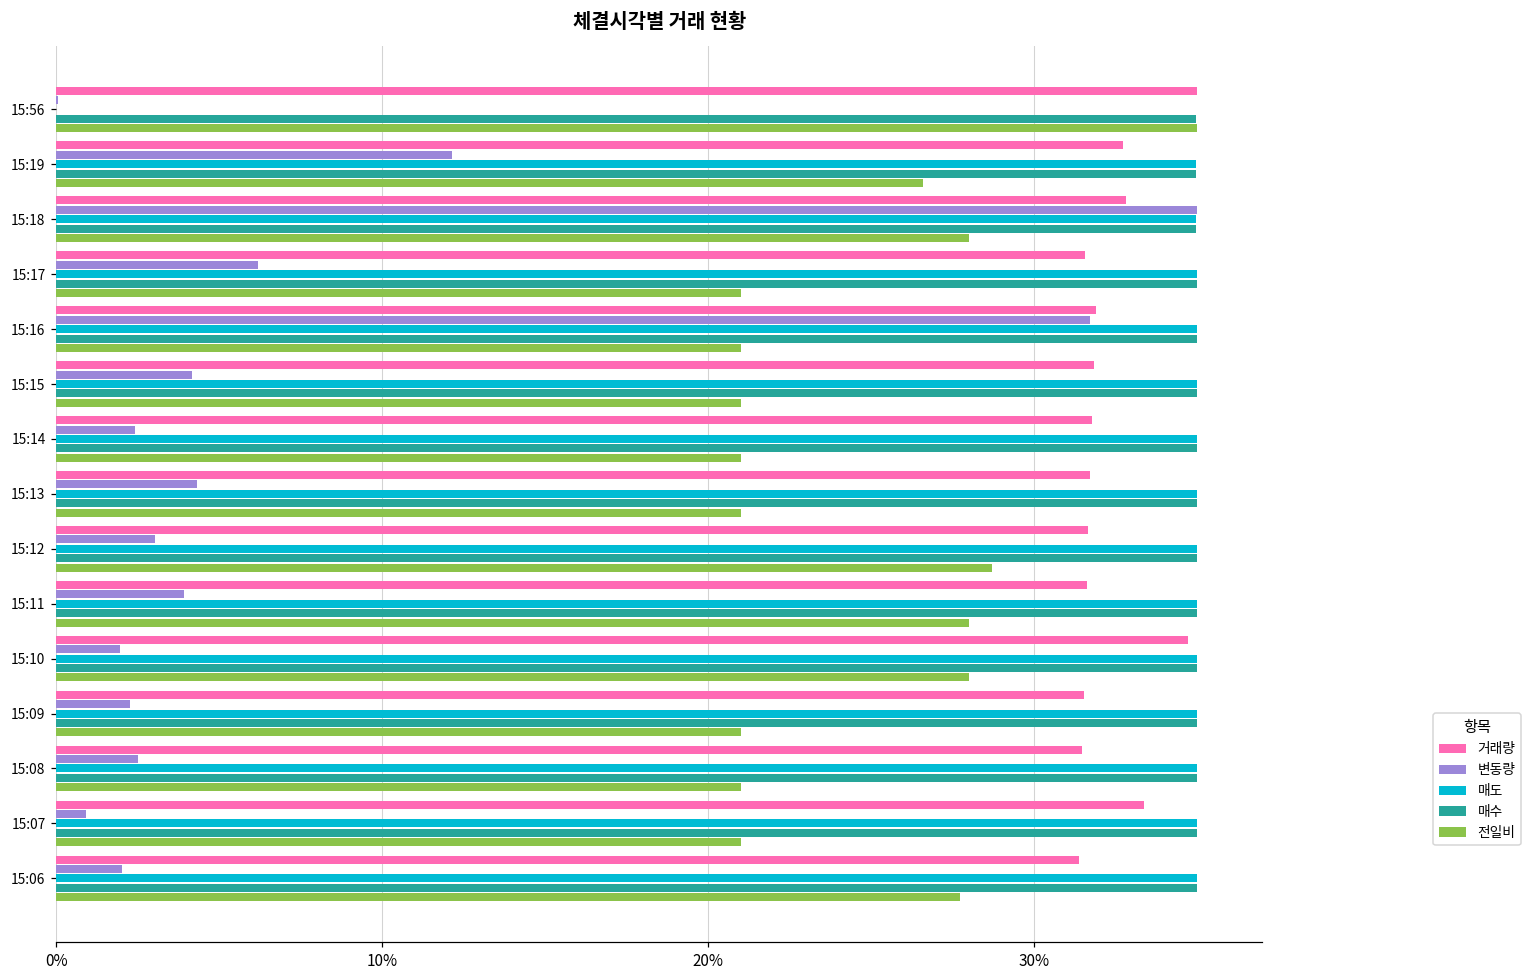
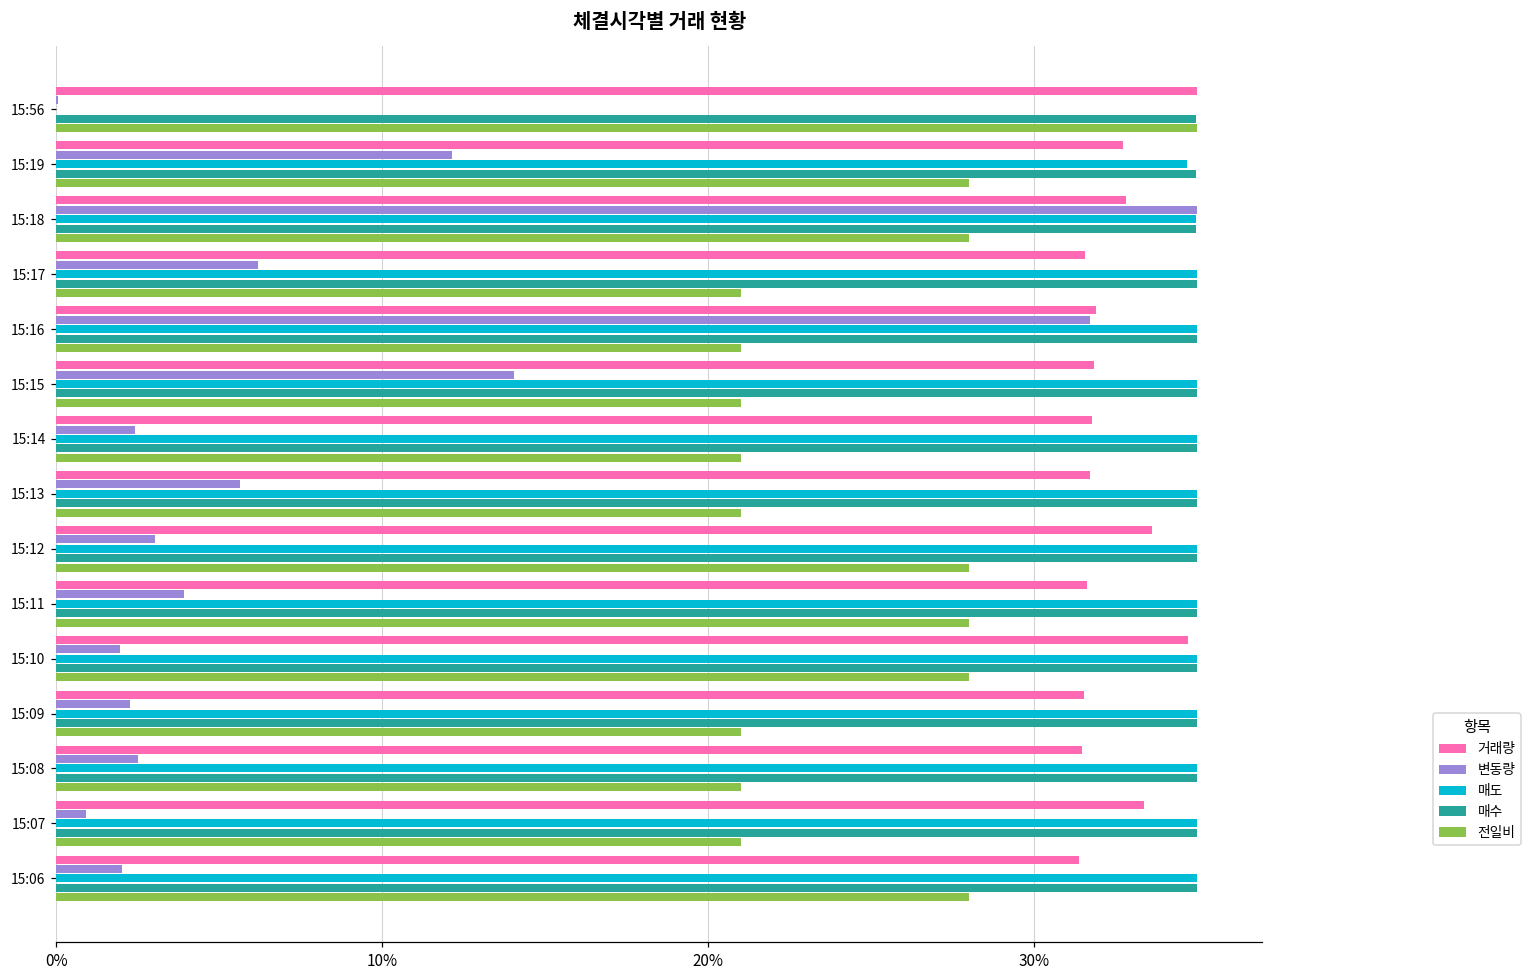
매도, 15:19: 35.0% -> 34.7%
전일비, 15:19: 26.6% -> 28.0%
변동량, 15:15: 4.2% -> 14.0%
변동량, 15:13: 4.3% -> 5.6%
거래량, 15:12: 31.7% -> 33.6%
전일비, 15:12: 28.7% -> 28.0%
전일비, 15:06: 27.7% -> 28.0%
